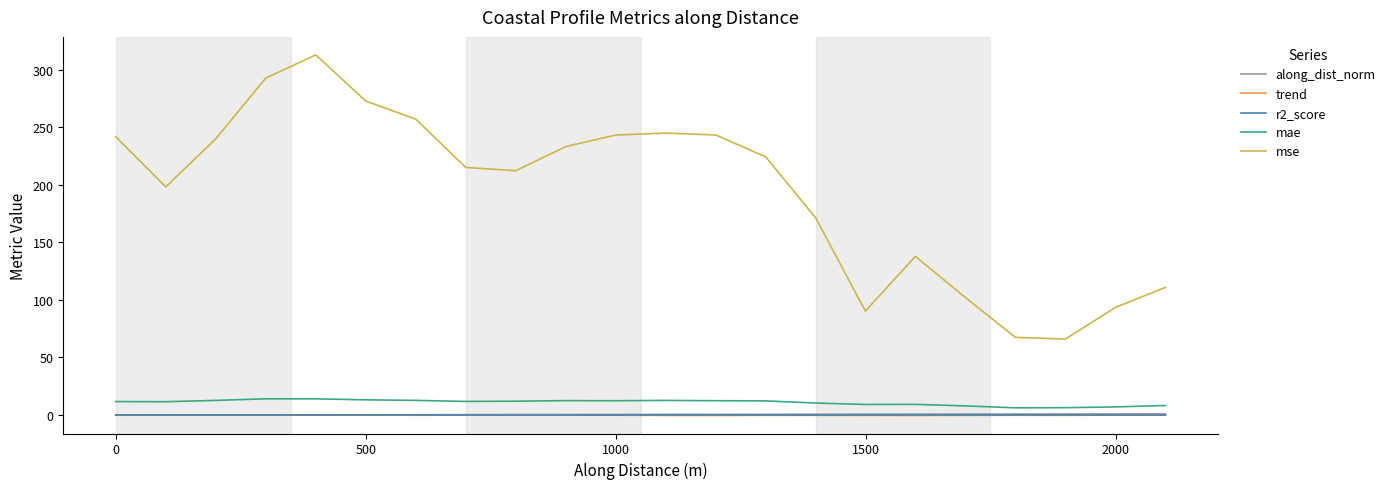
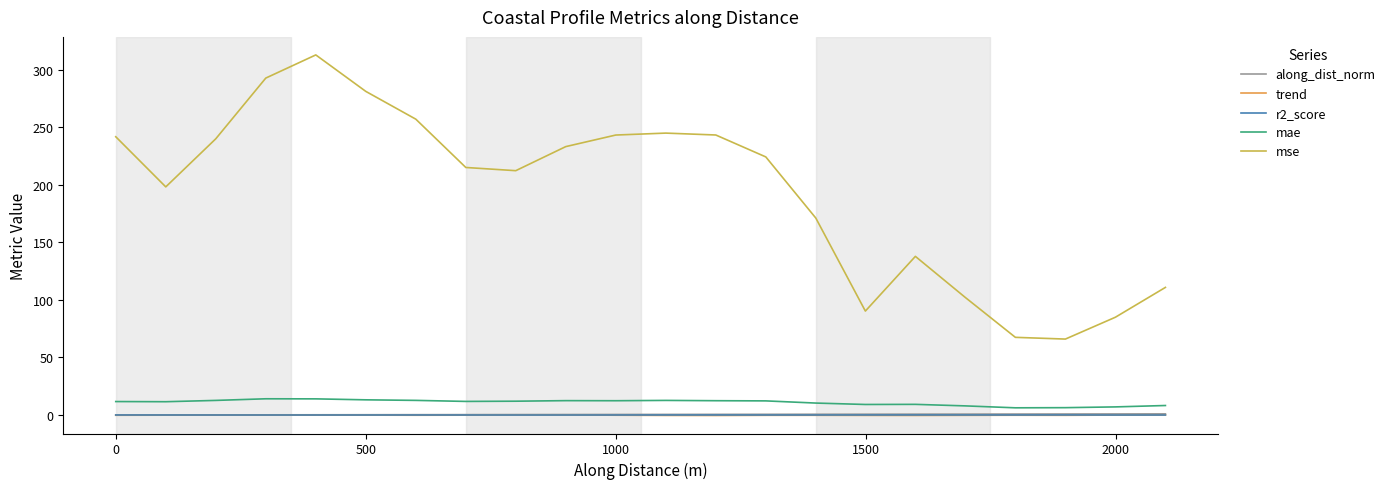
mse, 500: 273 -> 281
mse, 2000: 93 -> 85
